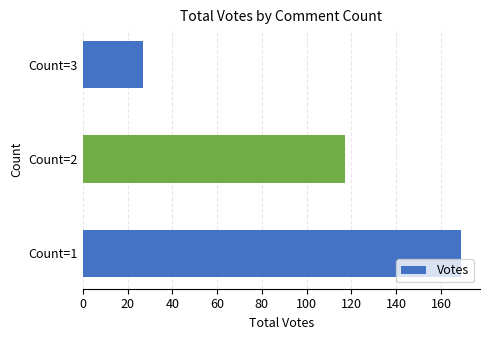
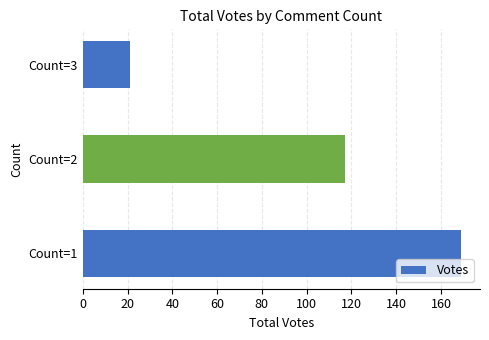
Count=3: 27 -> 21
